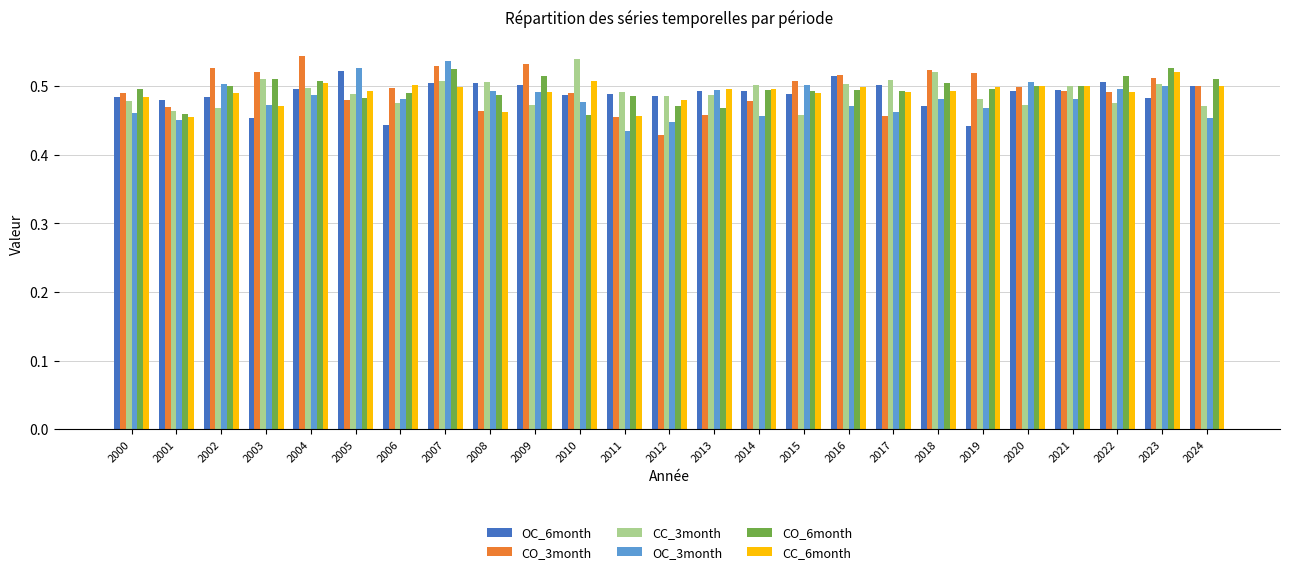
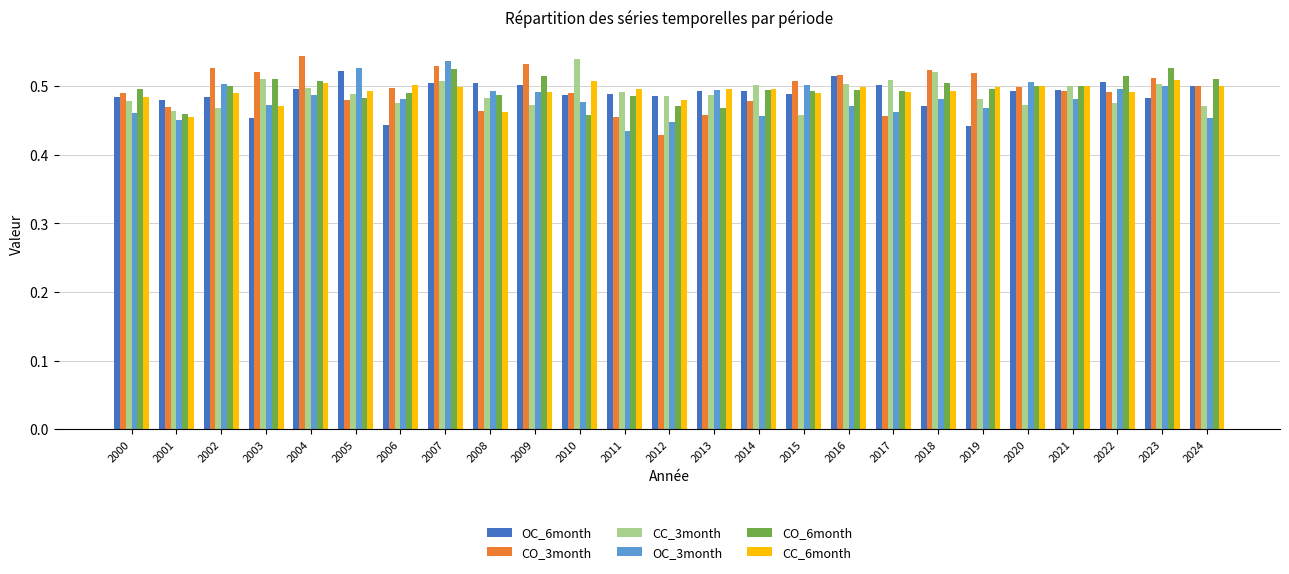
CC_3month, 2008: 0.51 -> 0.48
CC_6month, 2011: 0.46 -> 0.50
CC_6month, 2023: 0.52 -> 0.51
